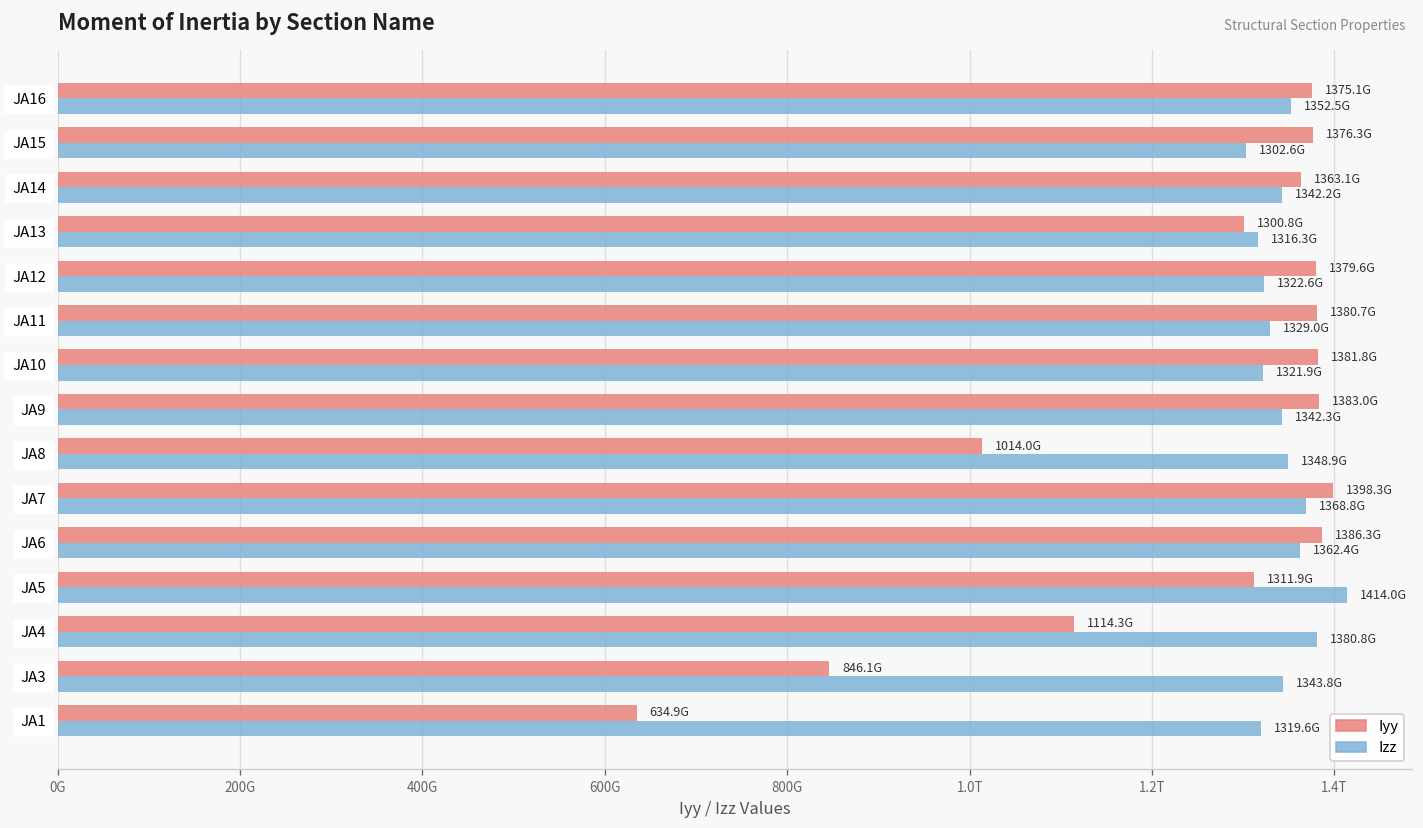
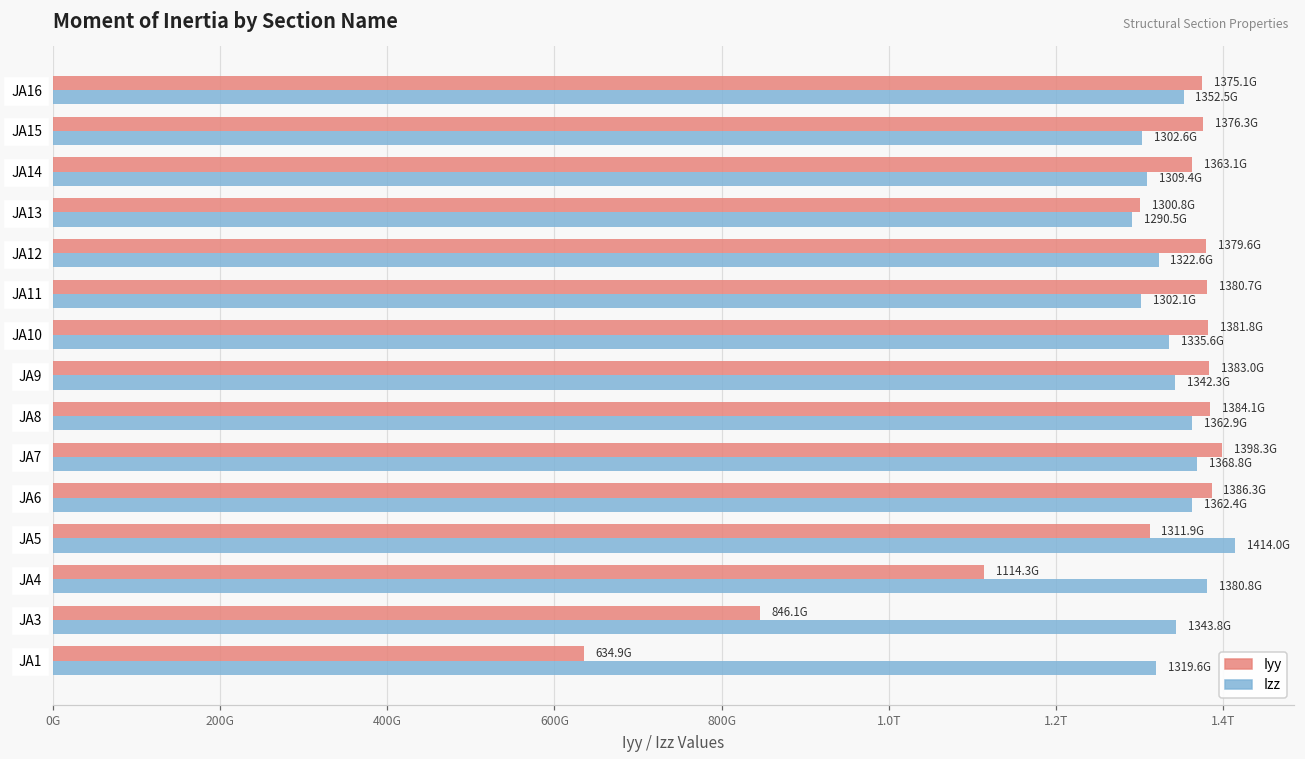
Izz, JA14: 1342.2G -> 1309.4G
Izz, JA13: 1316.3G -> 1290.5G
Izz, JA11: 1329.0G -> 1302.1G
Izz, JA10: 1321.9G -> 1335.6G
Iyy, JA8: 1014.0G -> 1384.1G
Izz, JA8: 1348.9G -> 1362.9G
